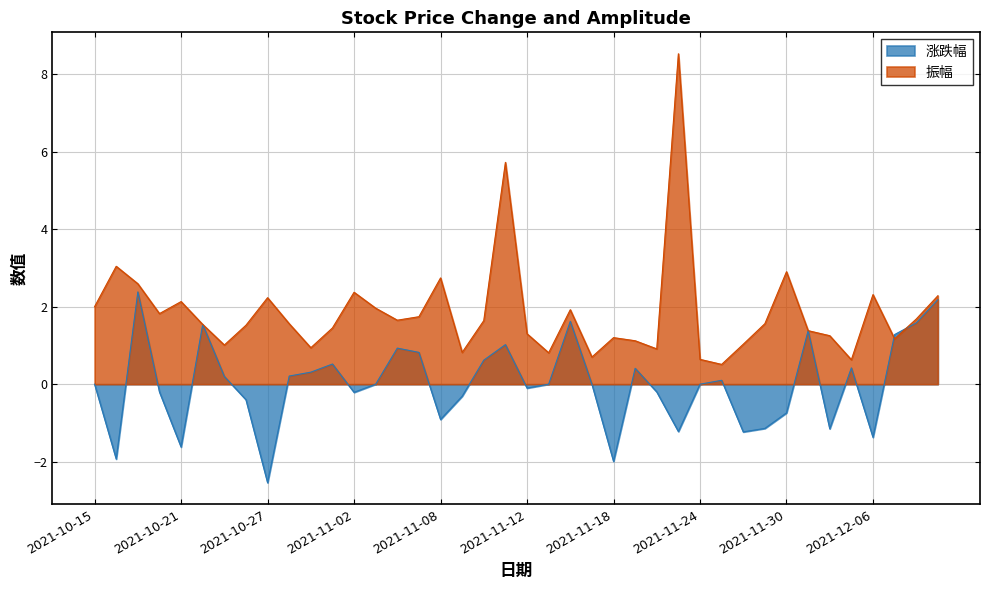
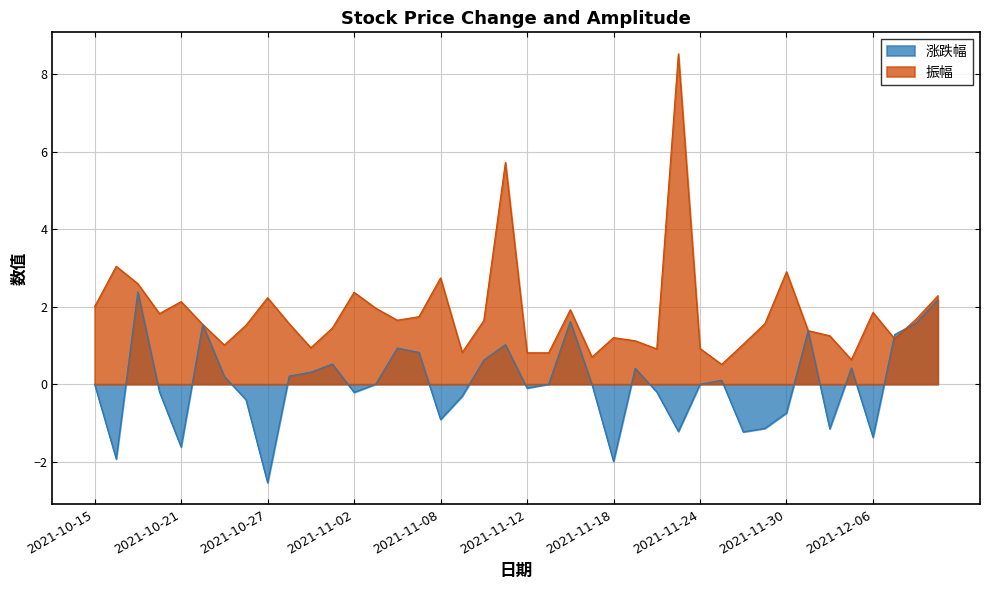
振幅, 2021-11-12: 1.3 -> 0.8
振幅, 2021-11-24: 0.6 -> 0.9
振幅, 2021-12-06: 2.3 -> 1.9
